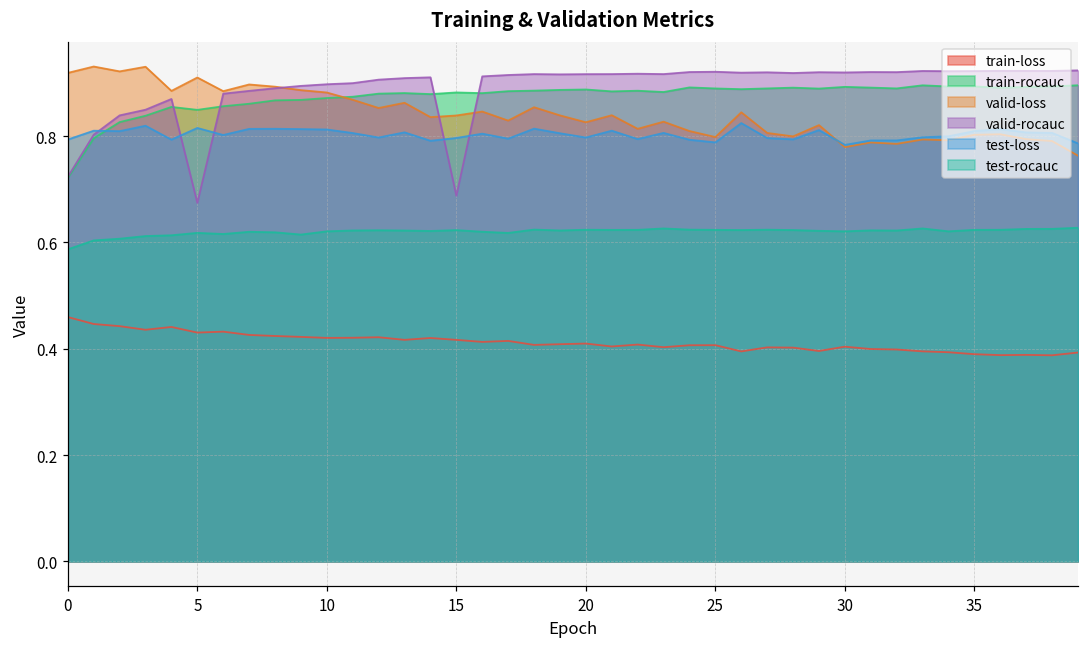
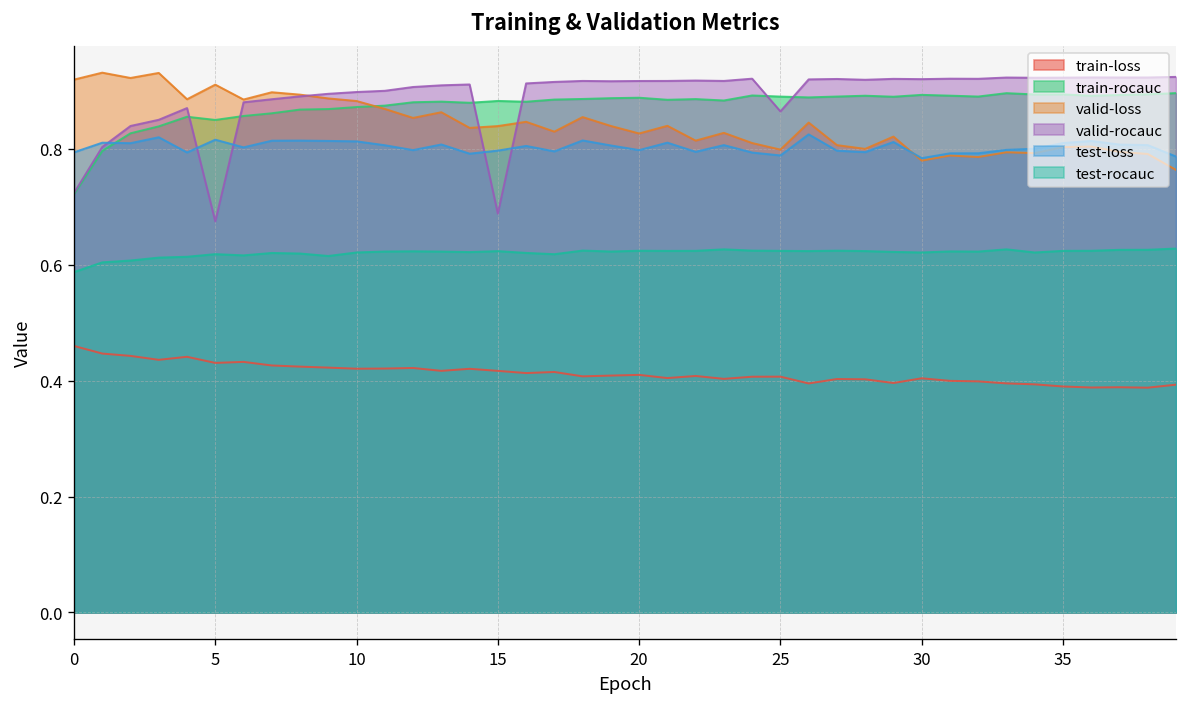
valid-rocauc, 25: 0.92 -> 0.86
